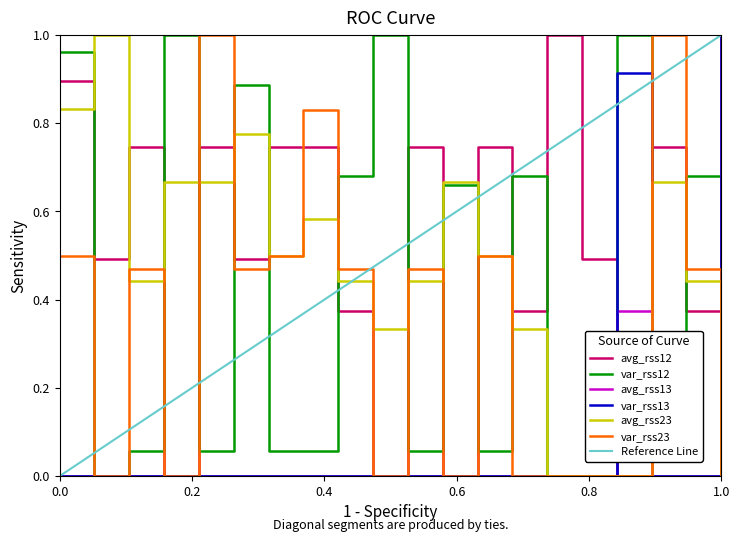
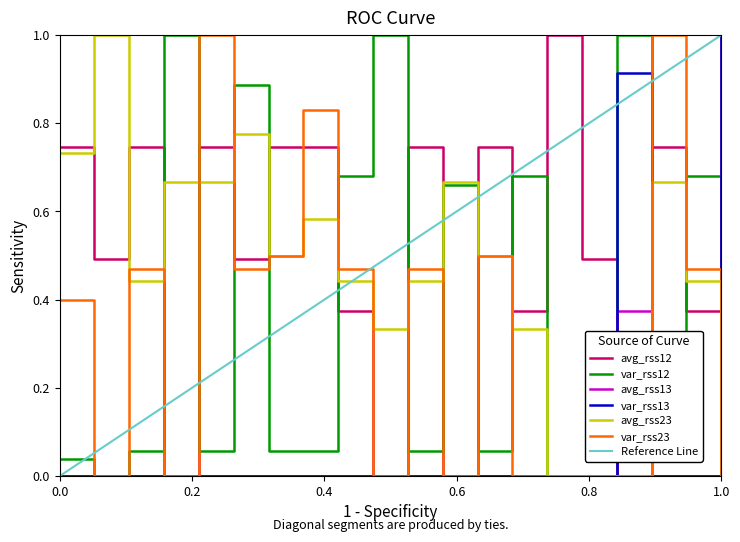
avg_rss12, 0.0: 0.90 -> 0.75
var_rss12, 0.0: 0.96 -> 0.04
avg_rss23, 0.0: 0.83 -> 0.73
var_rss23, 0.0: 0.5 -> 0.4
